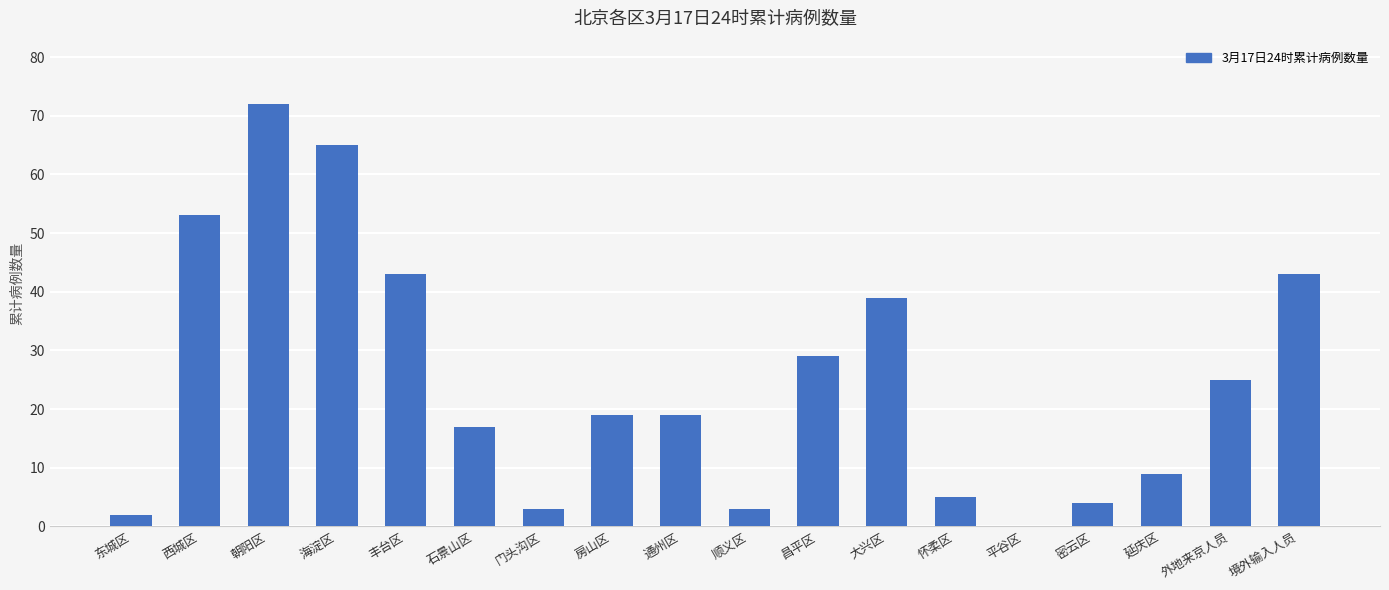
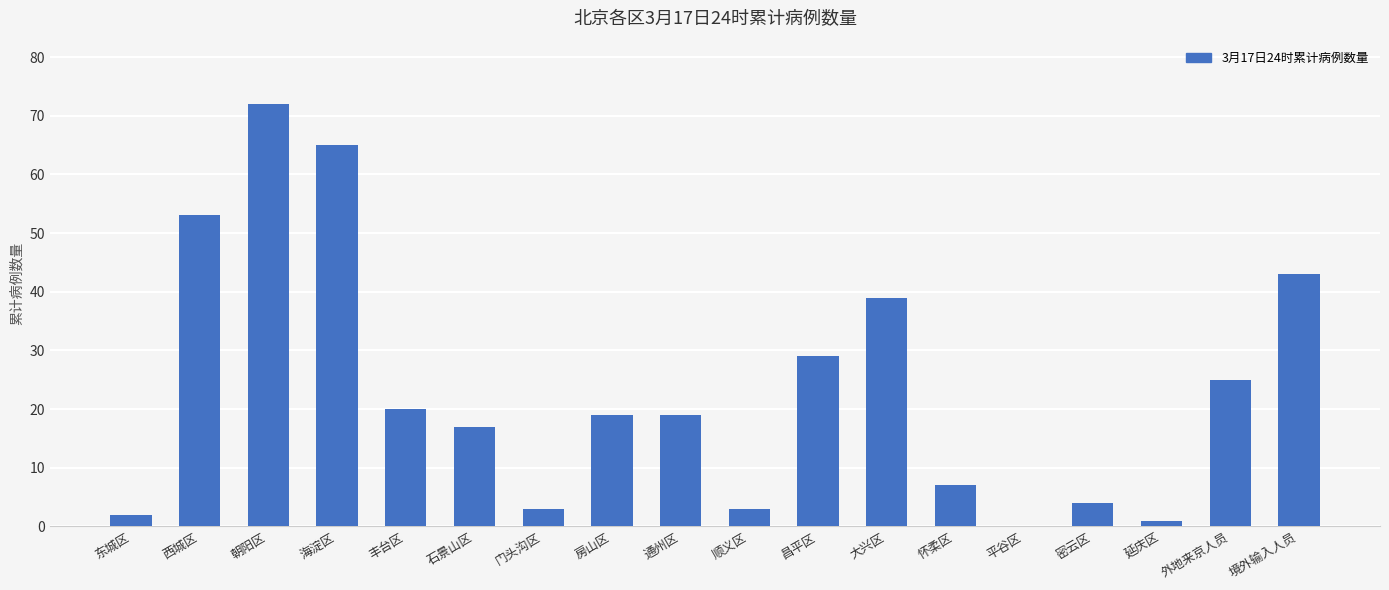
丰台区: 43 -> 20
怀柔区: 5 -> 7
延庆区: 9 -> 1
